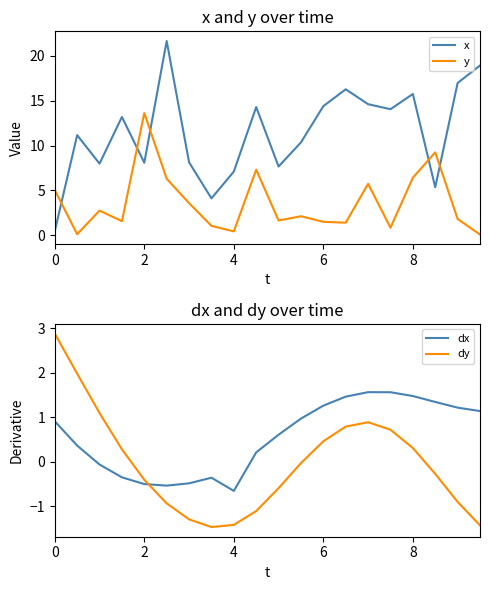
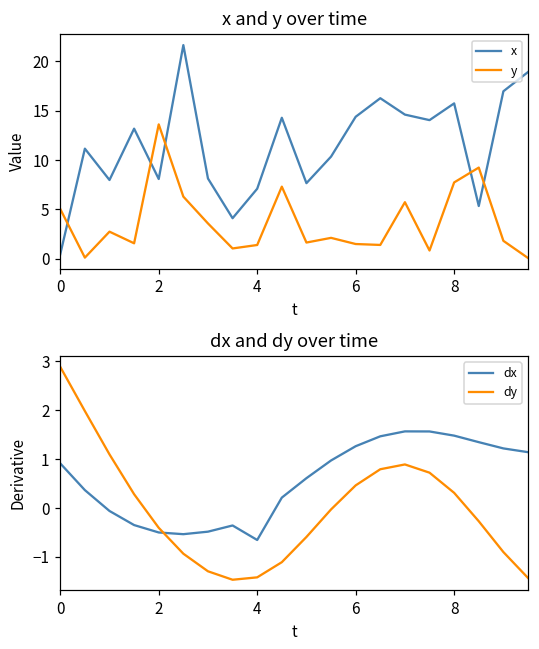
x and y over time, y, 4: 0 -> 1
x and y over time, y, 8: 6 -> 8
